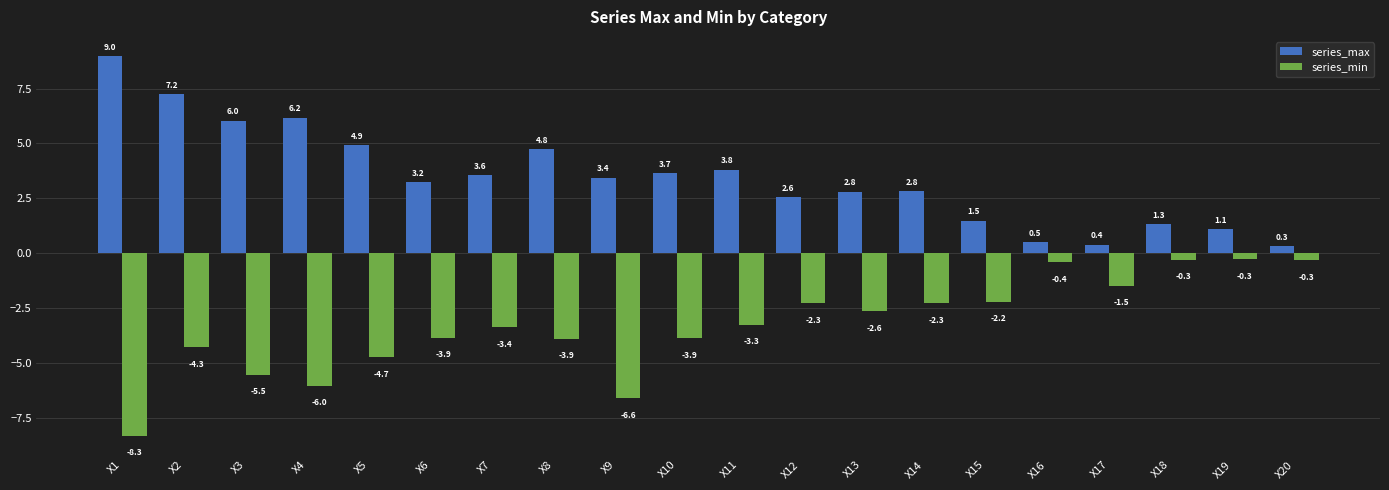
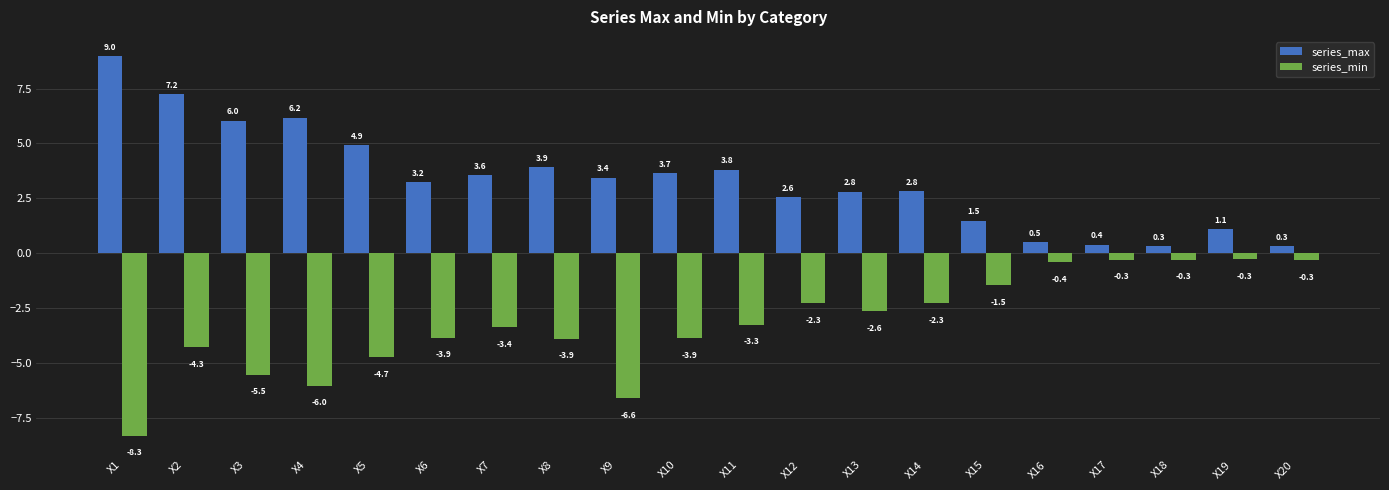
series_max, X8: 4.8 -> 3.9
series_min, X15: -2.2 -> -1.5
series_min, X17: -1.5 -> -0.3
series_max, X18: 1.3 -> 0.3
